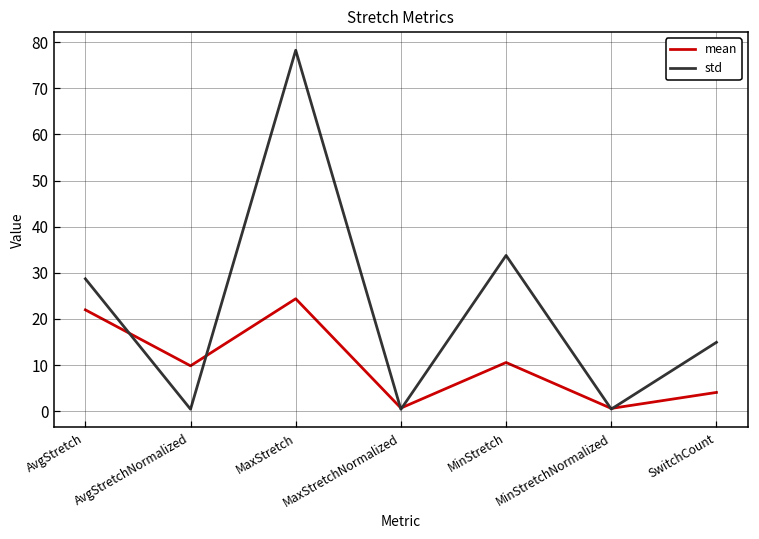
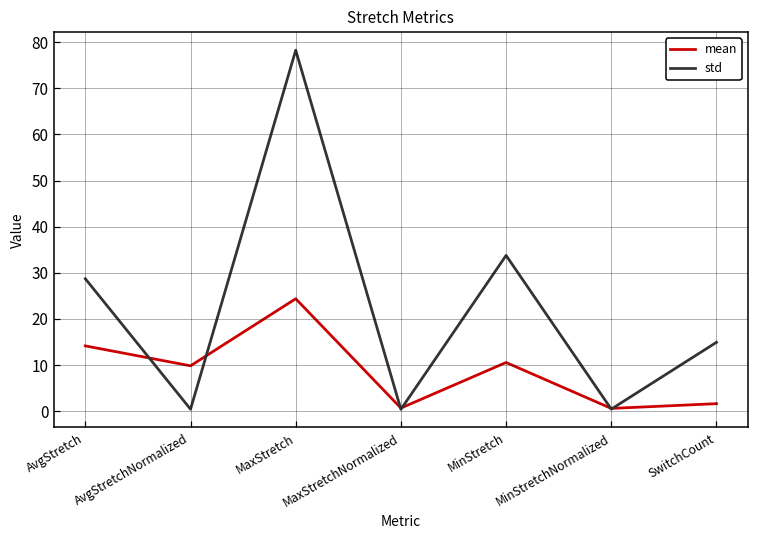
mean, AvgStretch: 22 -> 14
mean, SwitchCount: 4 -> 2
